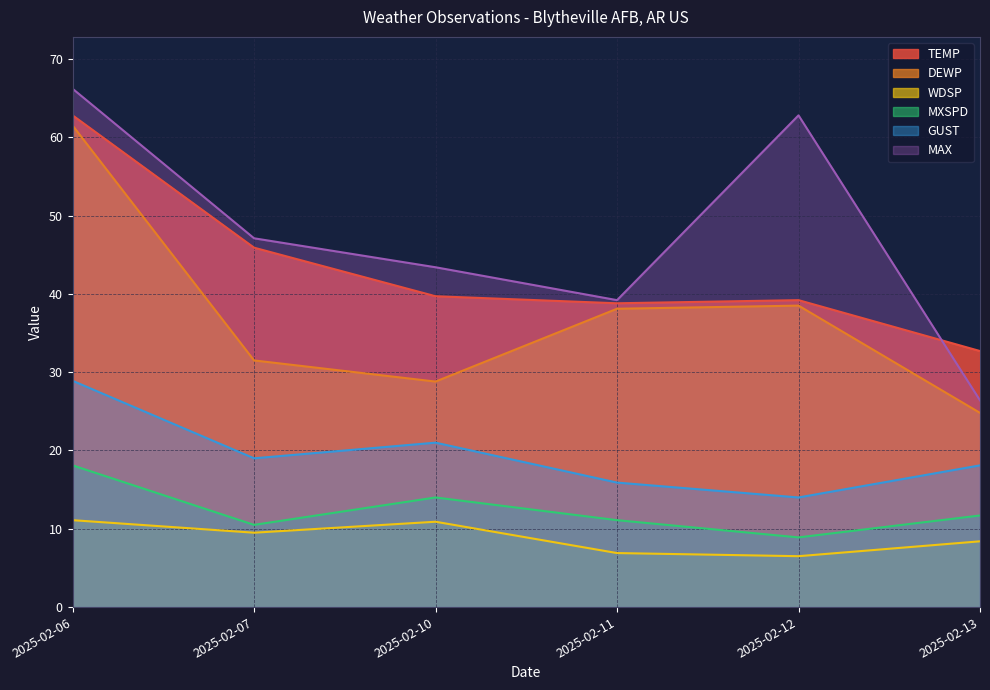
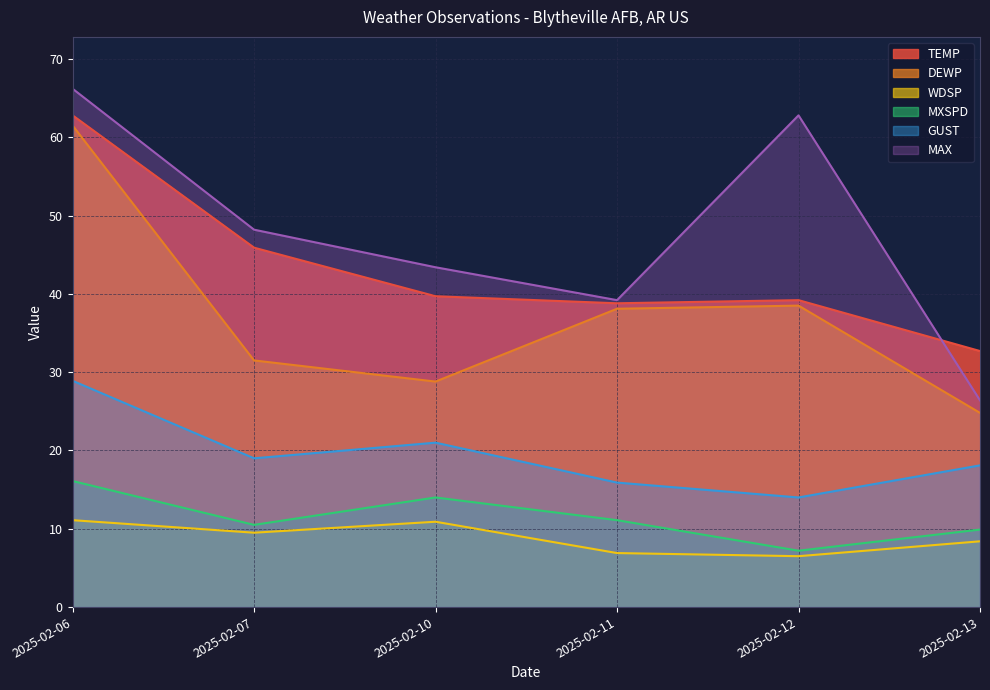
MXSPD, 2025-02-06: 18 -> 16
MAX, 2025-02-07: 47 -> 48
MXSPD, 2025-02-12: 9 -> 7
MXSPD, 2025-02-13: 12 -> 10
